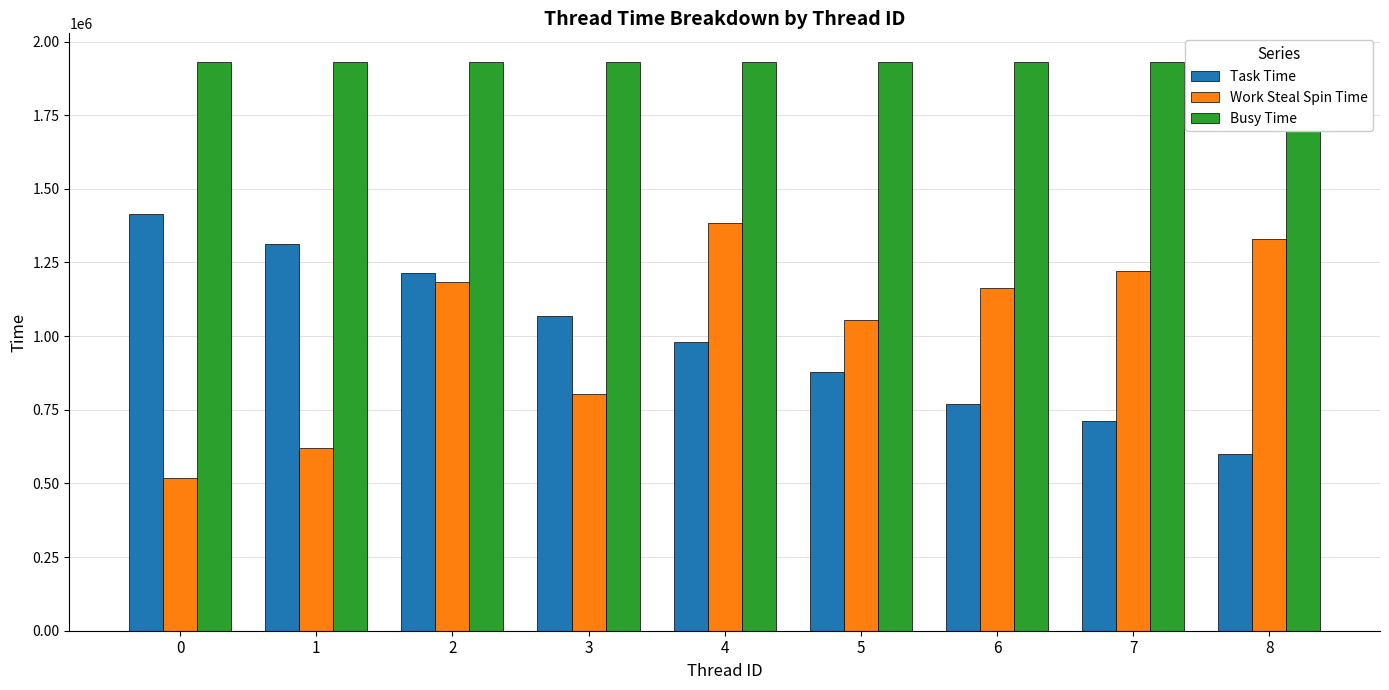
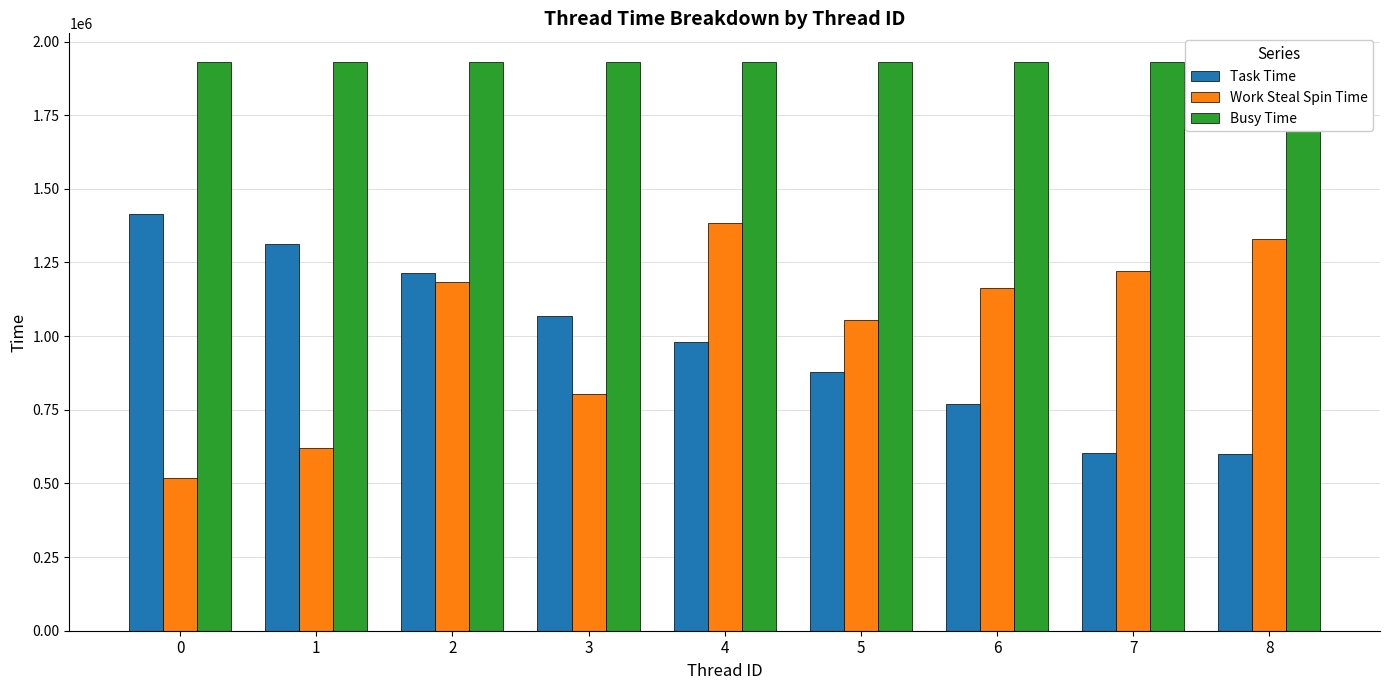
Task Time, 7: 710000 -> 600000
